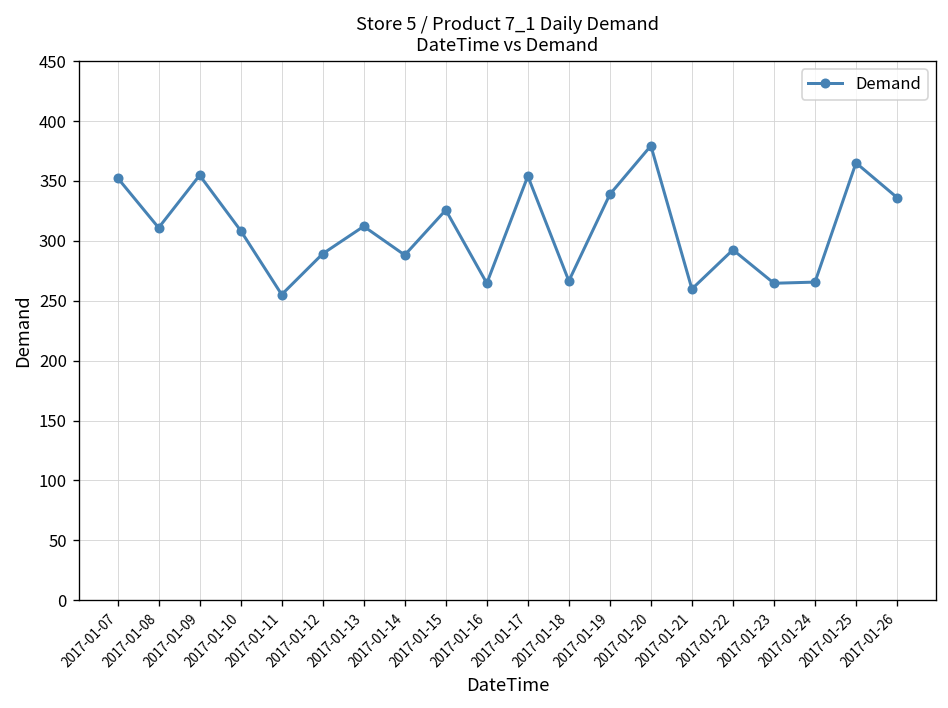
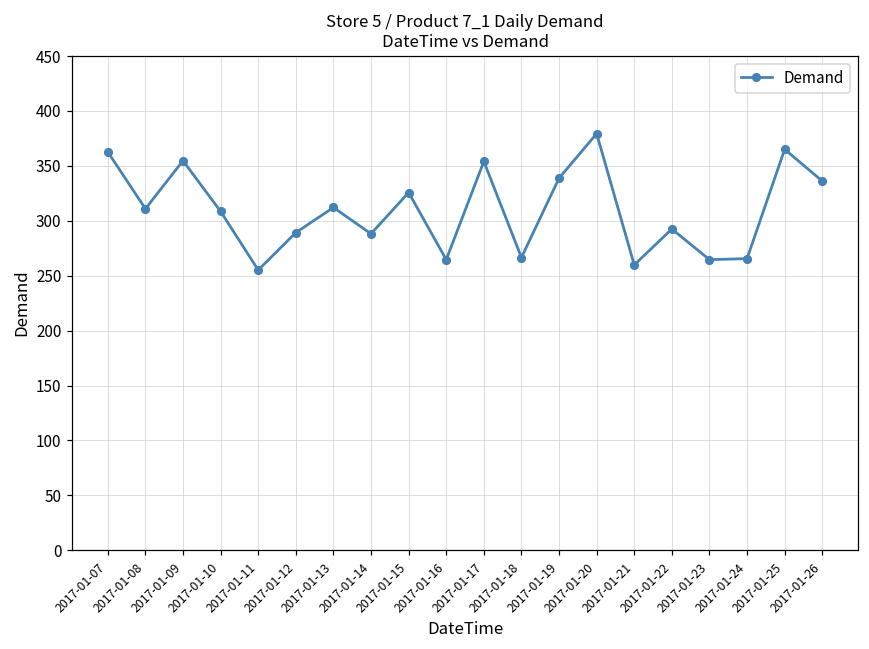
2017-01-07: 350 -> 360
